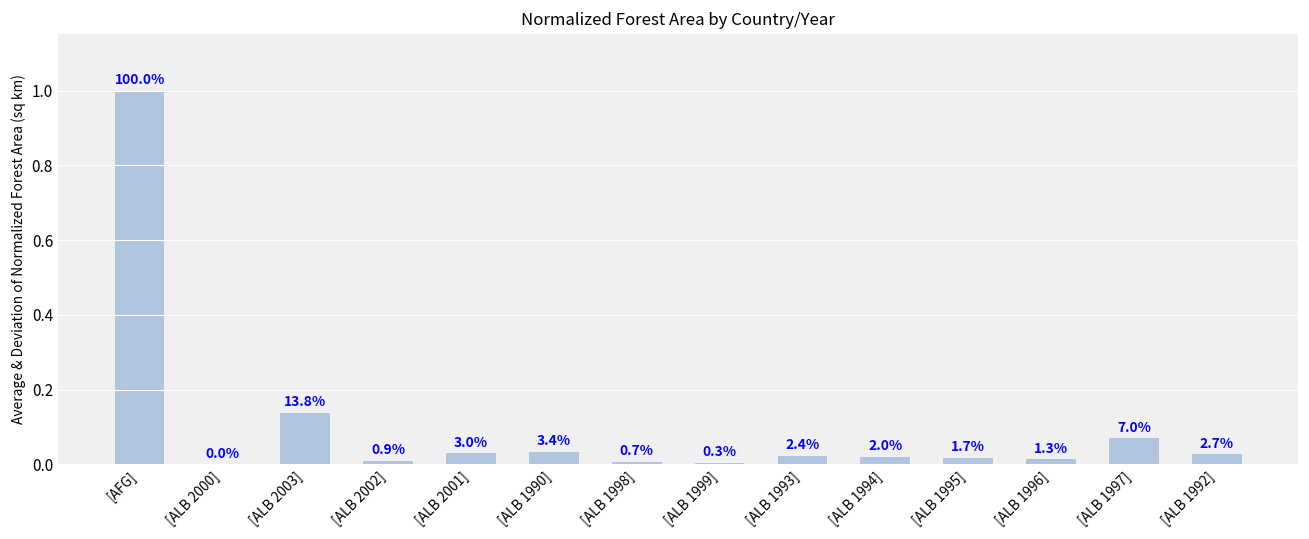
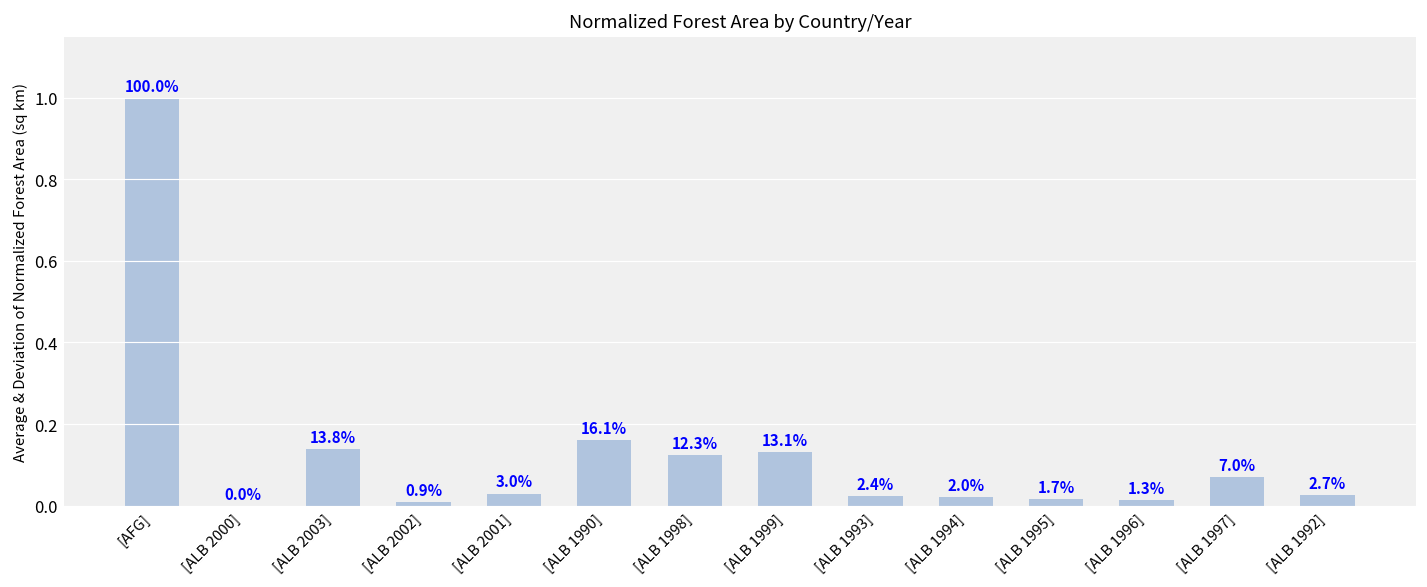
[ALB 1990]: 3.4% -> 16.1%
[ALB 1998]: 0.7% -> 12.3%
[ALB 1999]: 0.3% -> 13.1%
